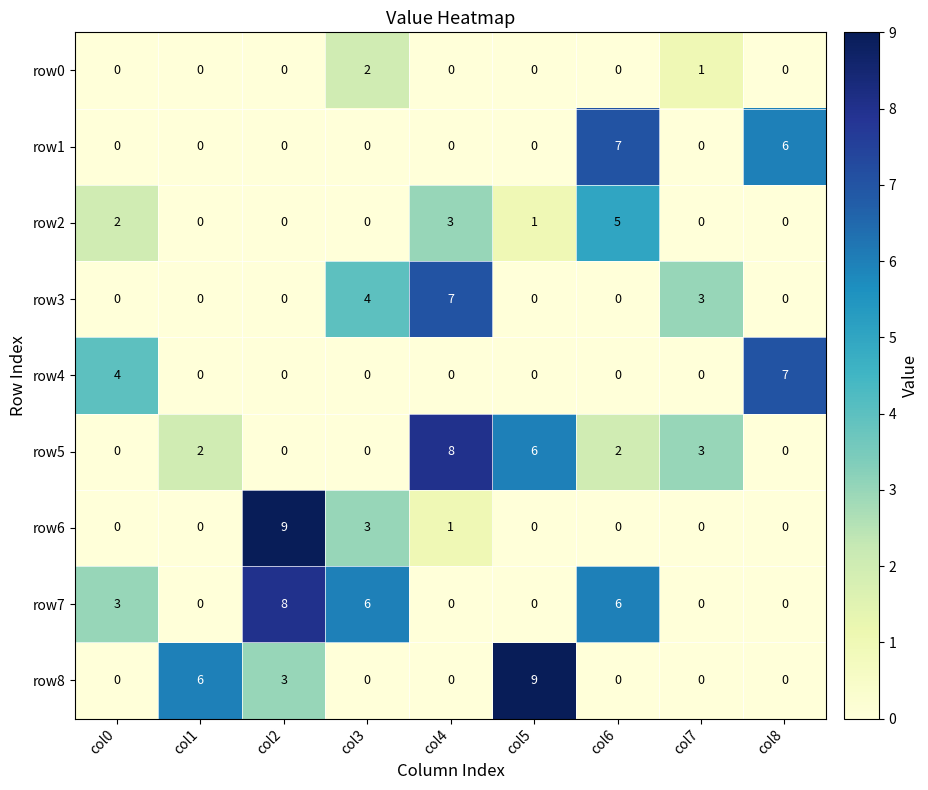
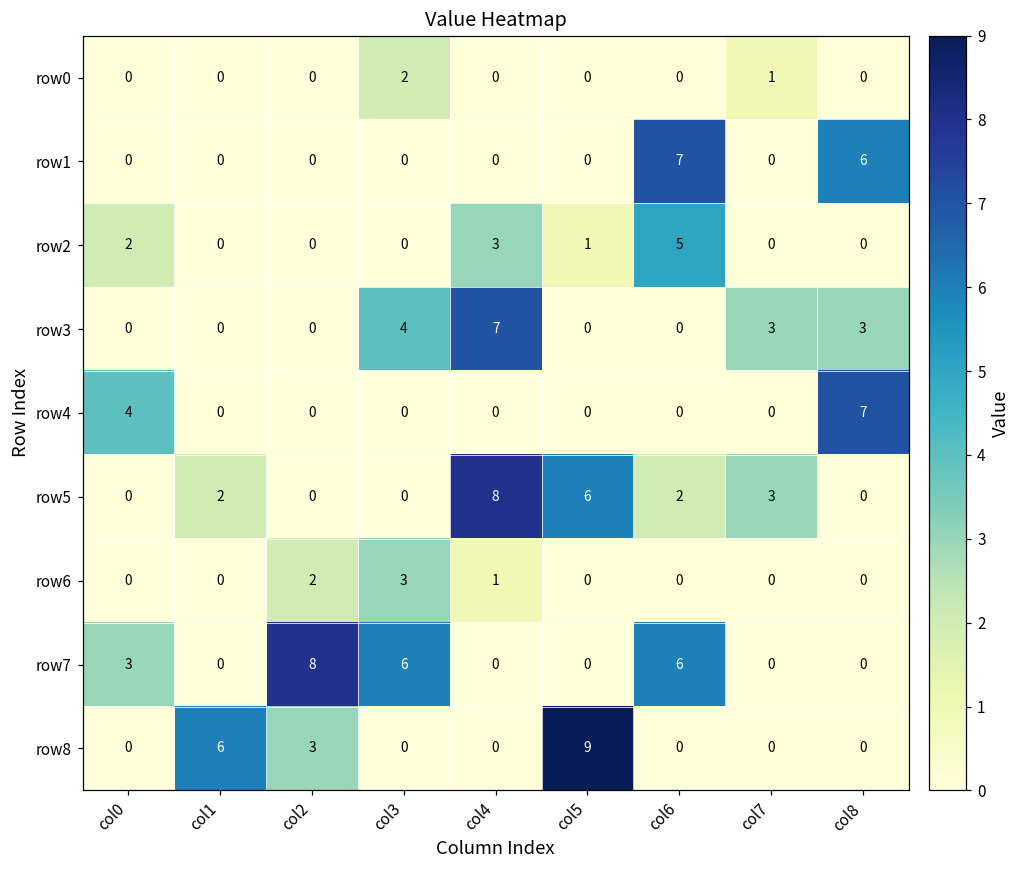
row3, col8: 0 -> 3
row6, col2: 9 -> 2
